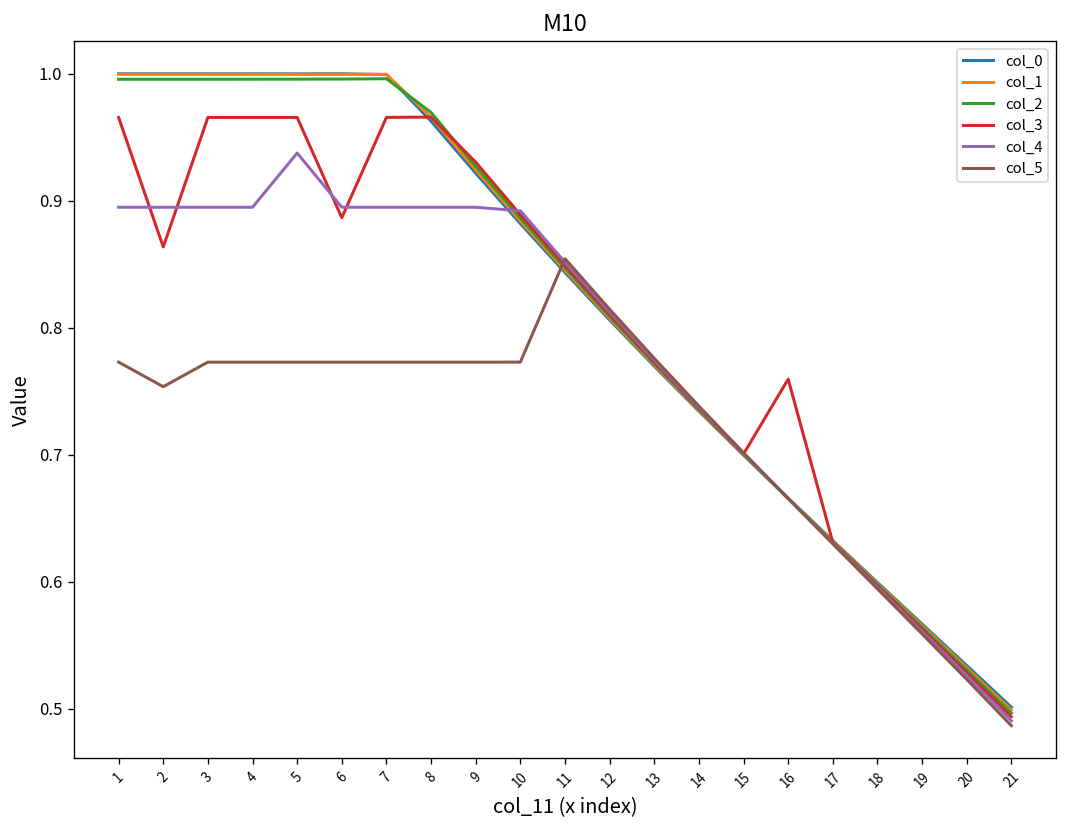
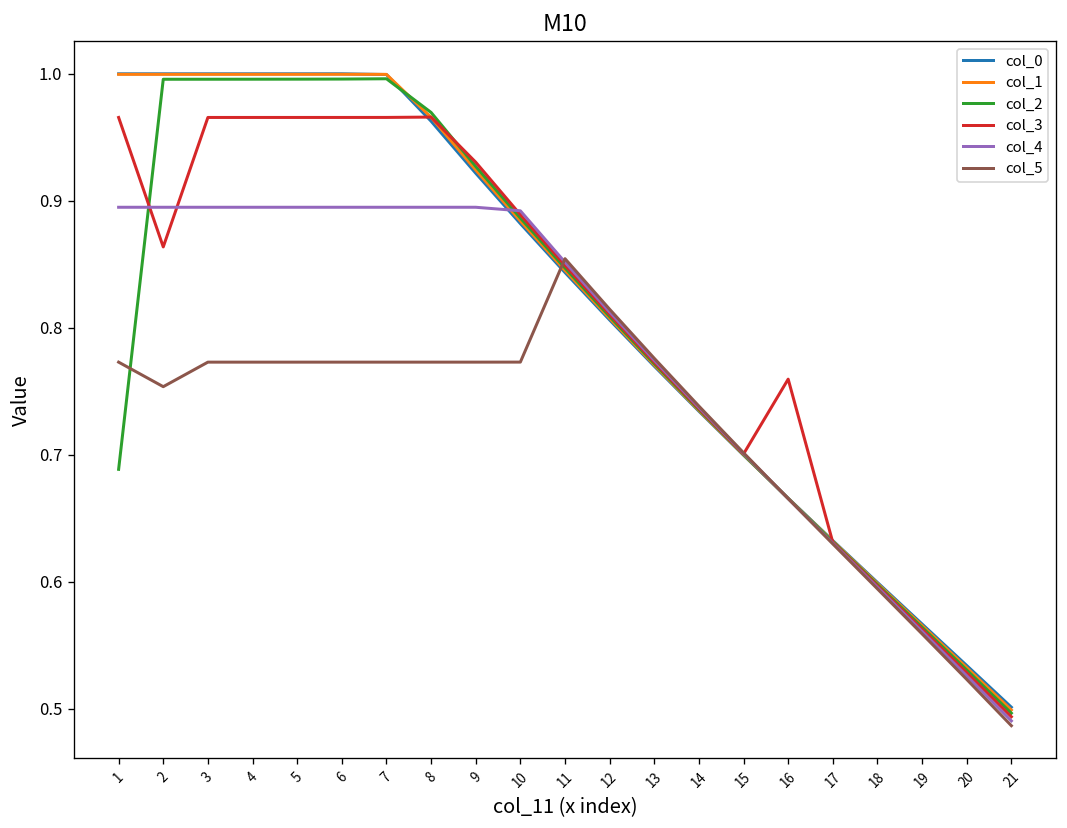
col_2, 1: 0.995 -> 0.688
col_4, 5: 0.937 -> 0.895
col_3, 6: 0.886 -> 0.965
